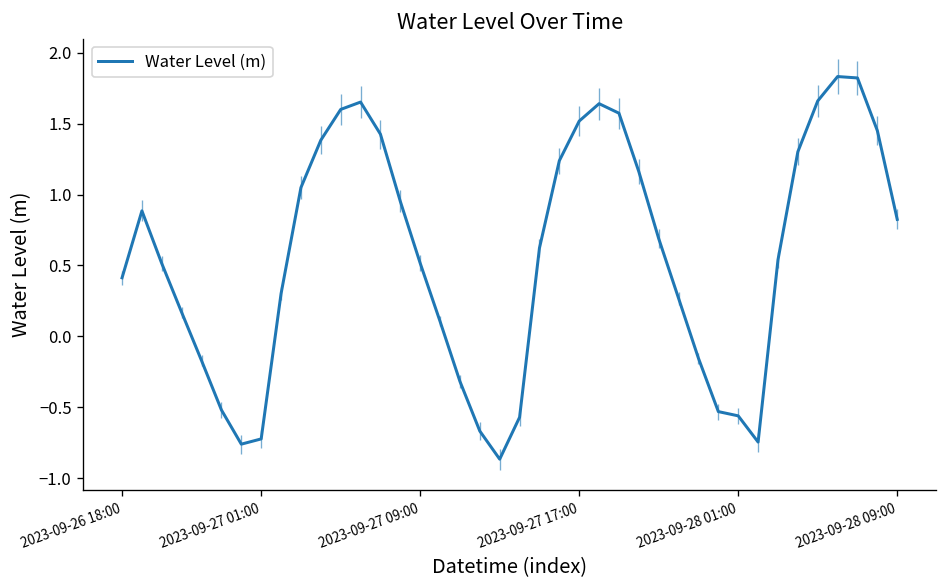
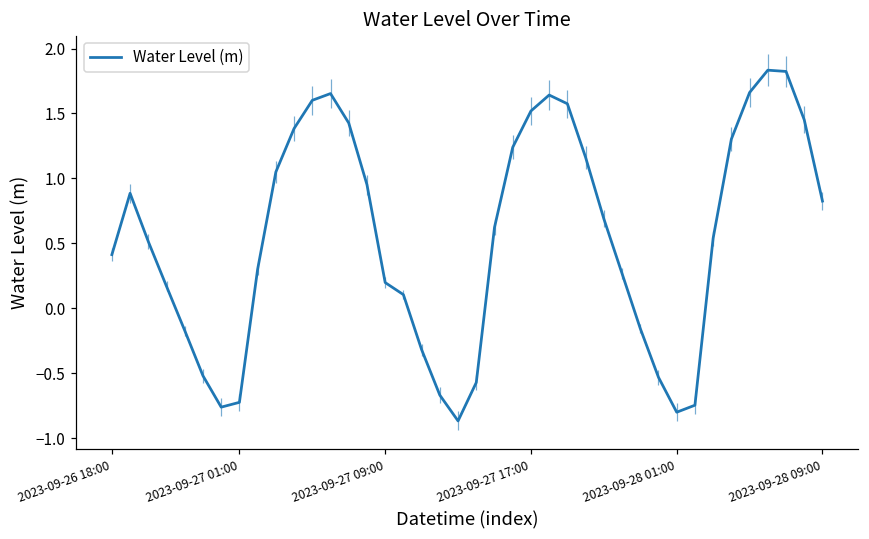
2023-09-27 09:00: 0.52 -> 0.20
2023-09-28 01:00: -0.56 -> -0.80
